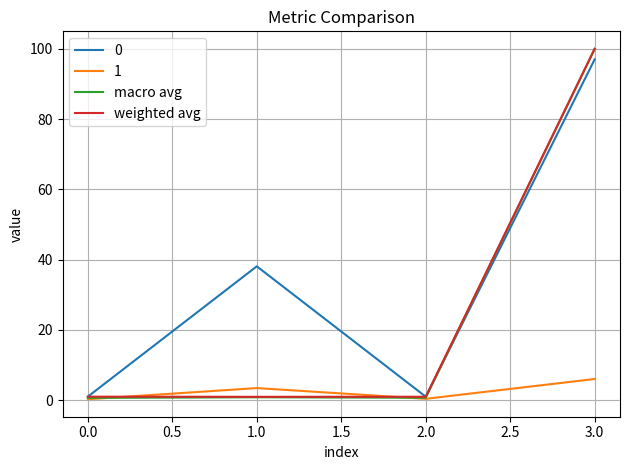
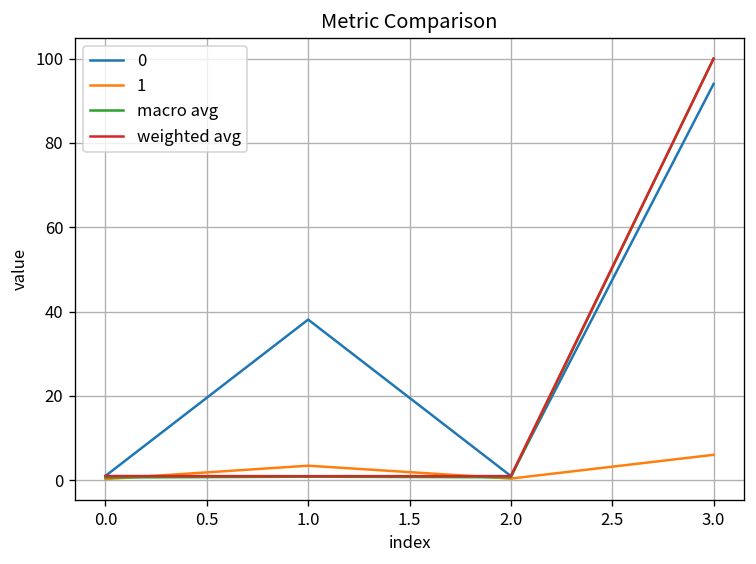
0, 3.0: 97 -> 94
